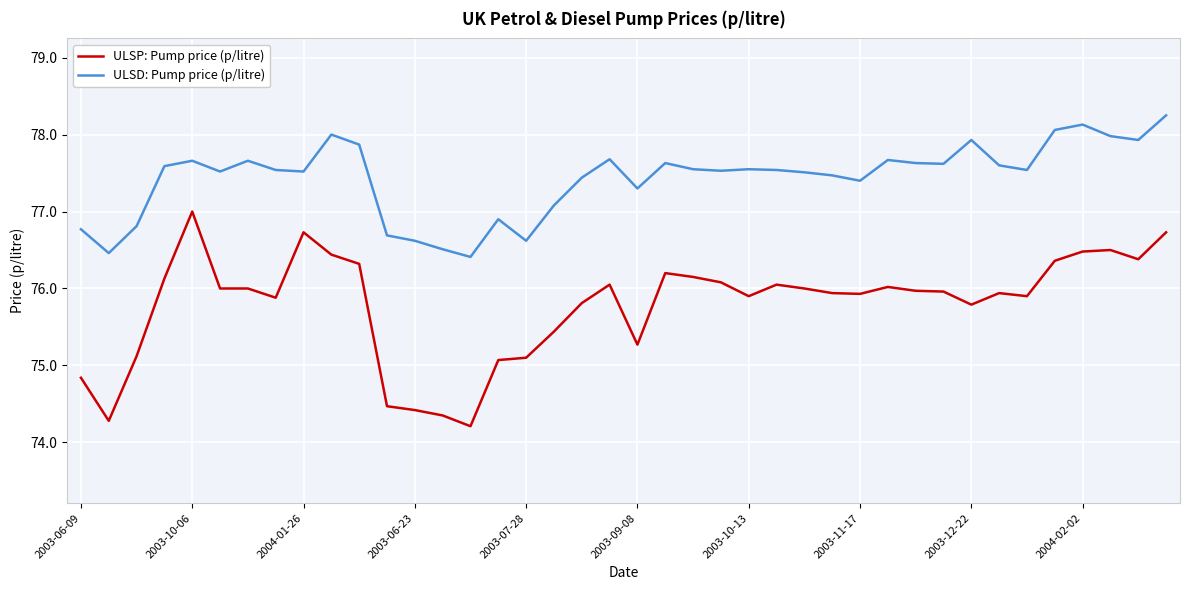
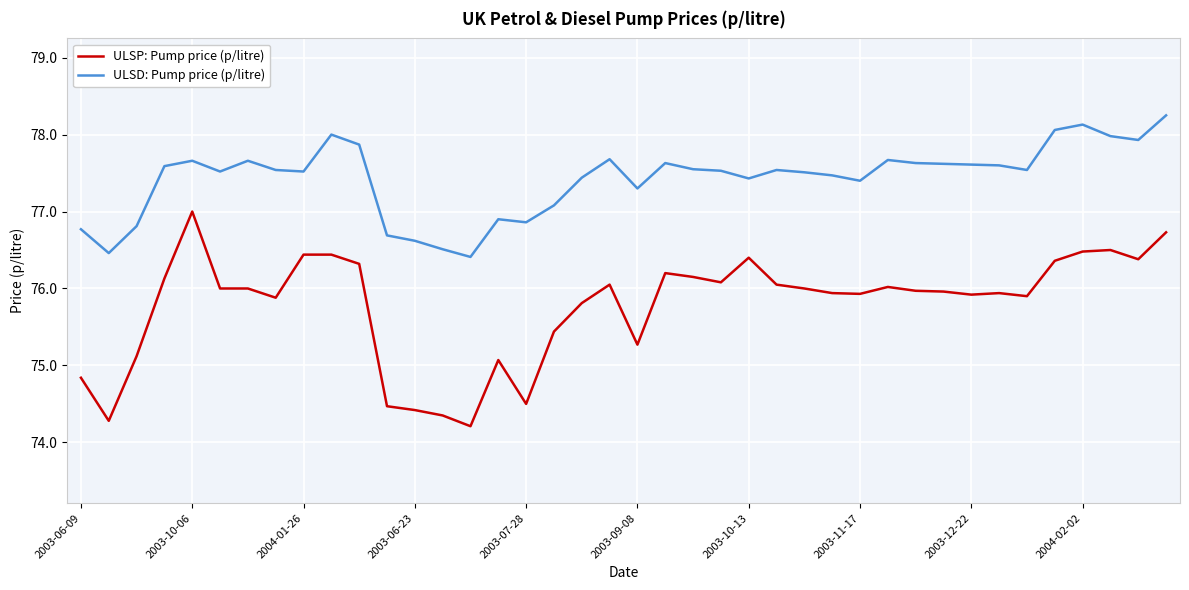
ULSP: Pump price (p/litre), 2004-01-26: 76.7 -> 76.4
ULSP: Pump price (p/litre), 2003-07-28: 75.1 -> 74.5
ULSD: Pump price (p/litre), 2003-07-28: 76.6 -> 76.9
ULSP: Pump price (p/litre), 2003-10-13: 75.9 -> 76.4
ULSD: Pump price (p/litre), 2003-10-13: 77.6 -> 77.4
ULSP: Pump price (p/litre), 2003-12-22: 75.8 -> 75.9
ULSD: Pump price (p/litre), 2003-12-22: 77.9 -> 77.6
